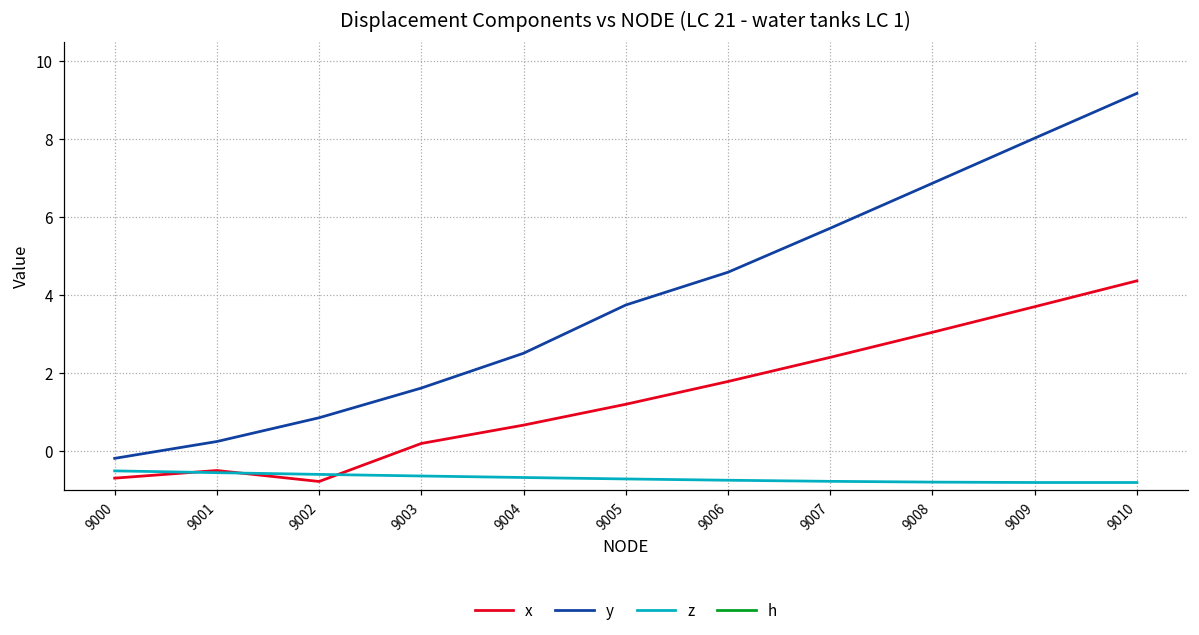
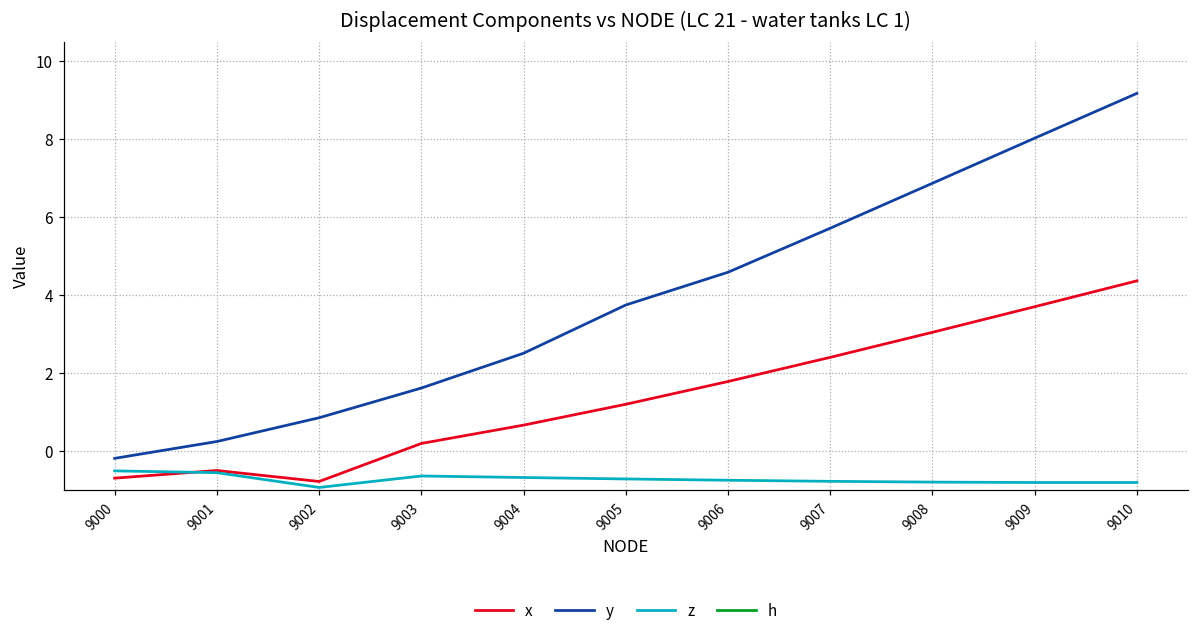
z, 9002: -0.6 -> -0.9
